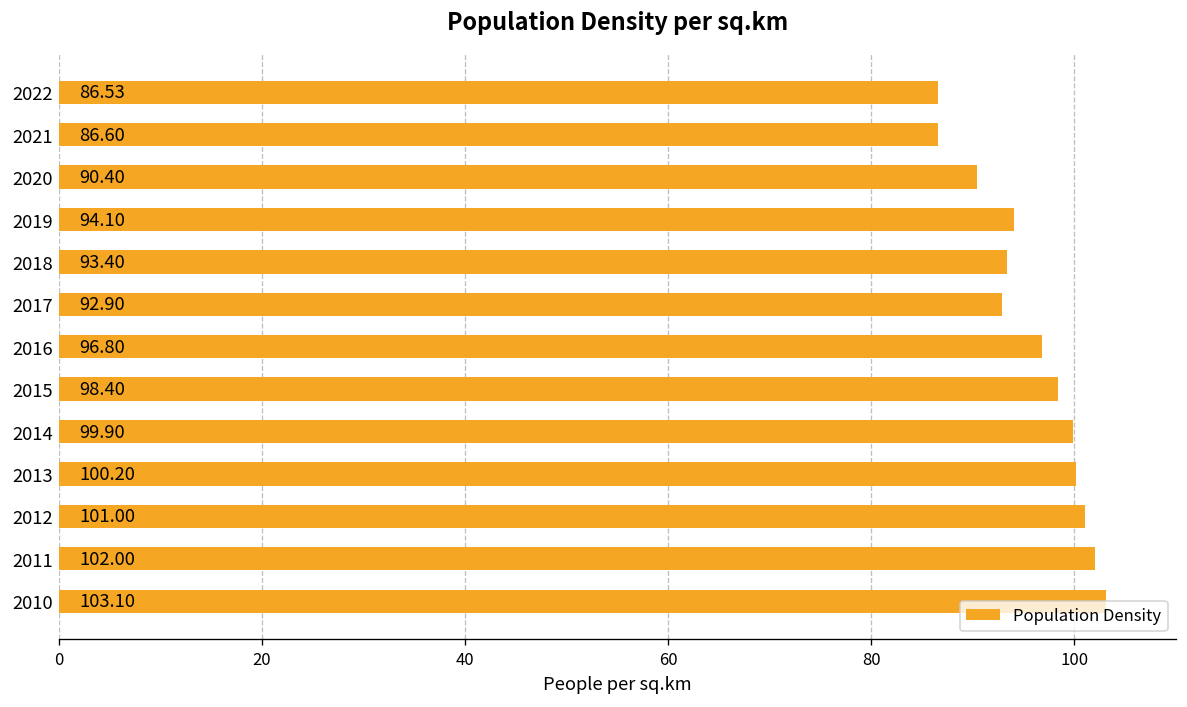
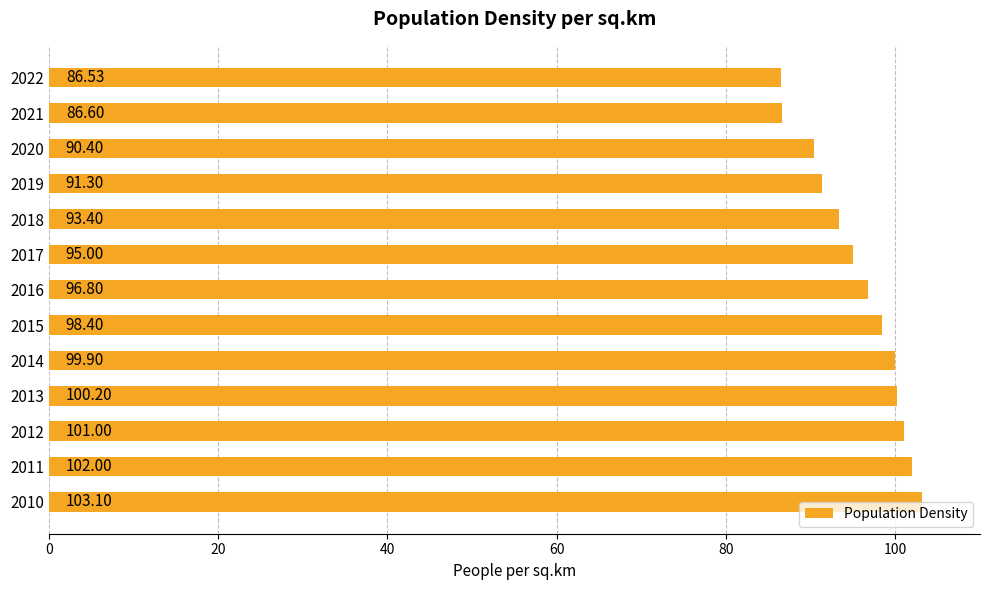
2019: 94.10 -> 91.30
2017: 92.90 -> 95.00
